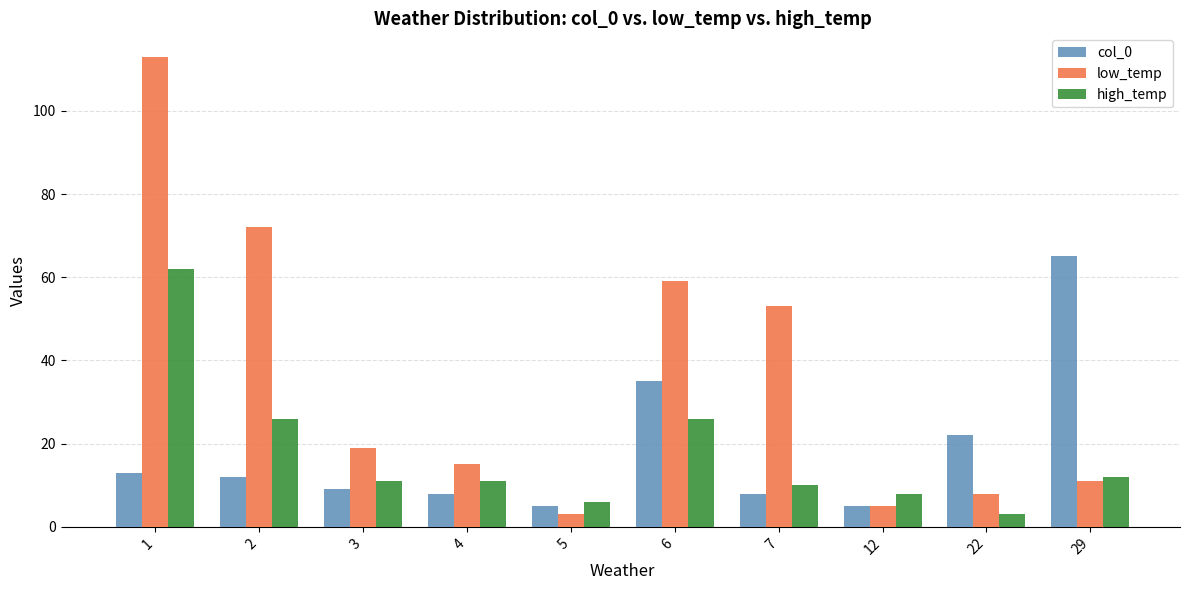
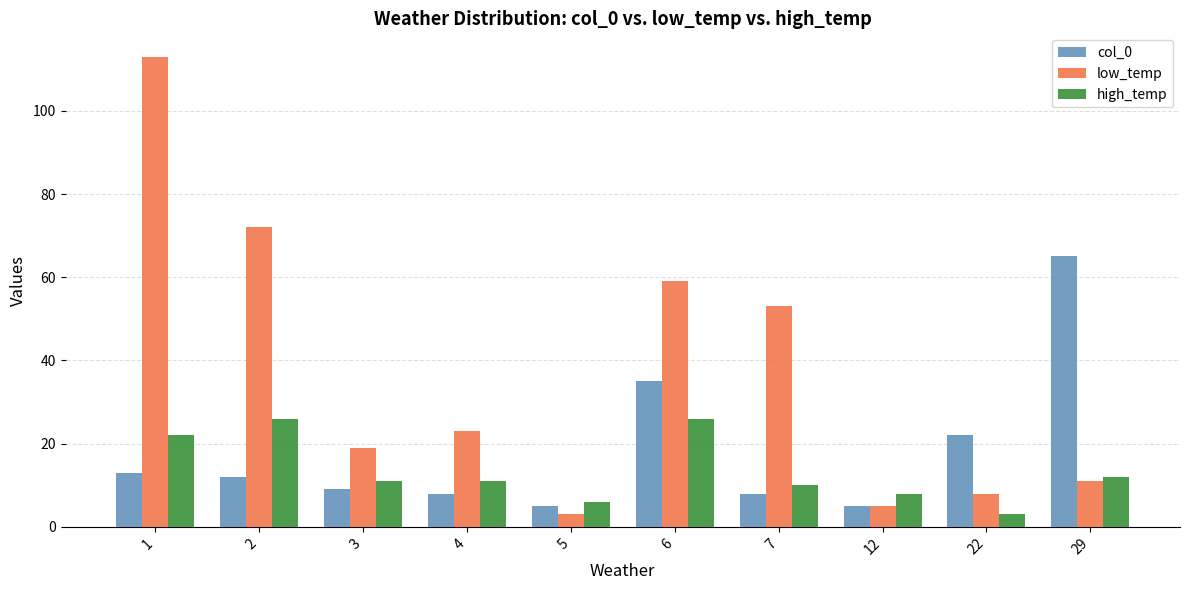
high_temp, 1: 62 -> 22
low_temp, 4: 15 -> 23
